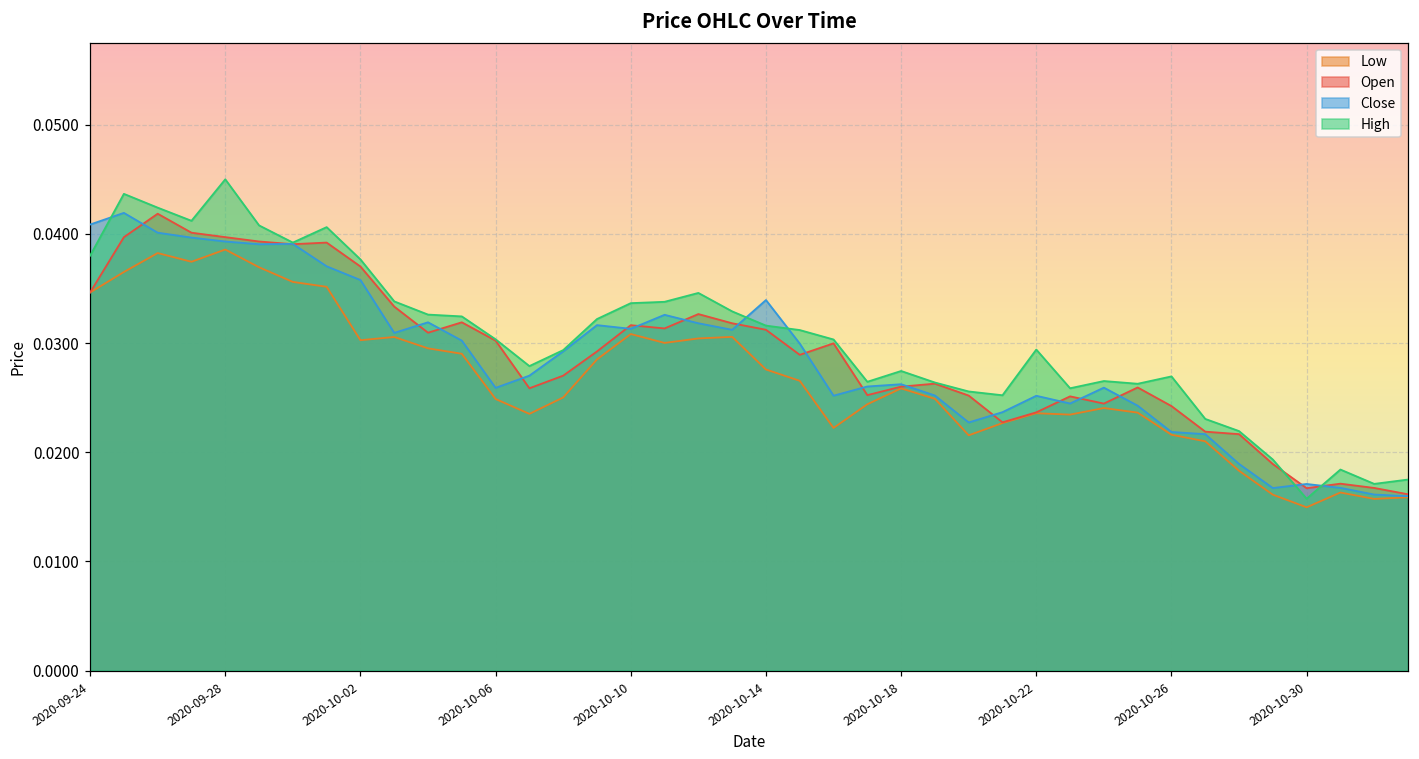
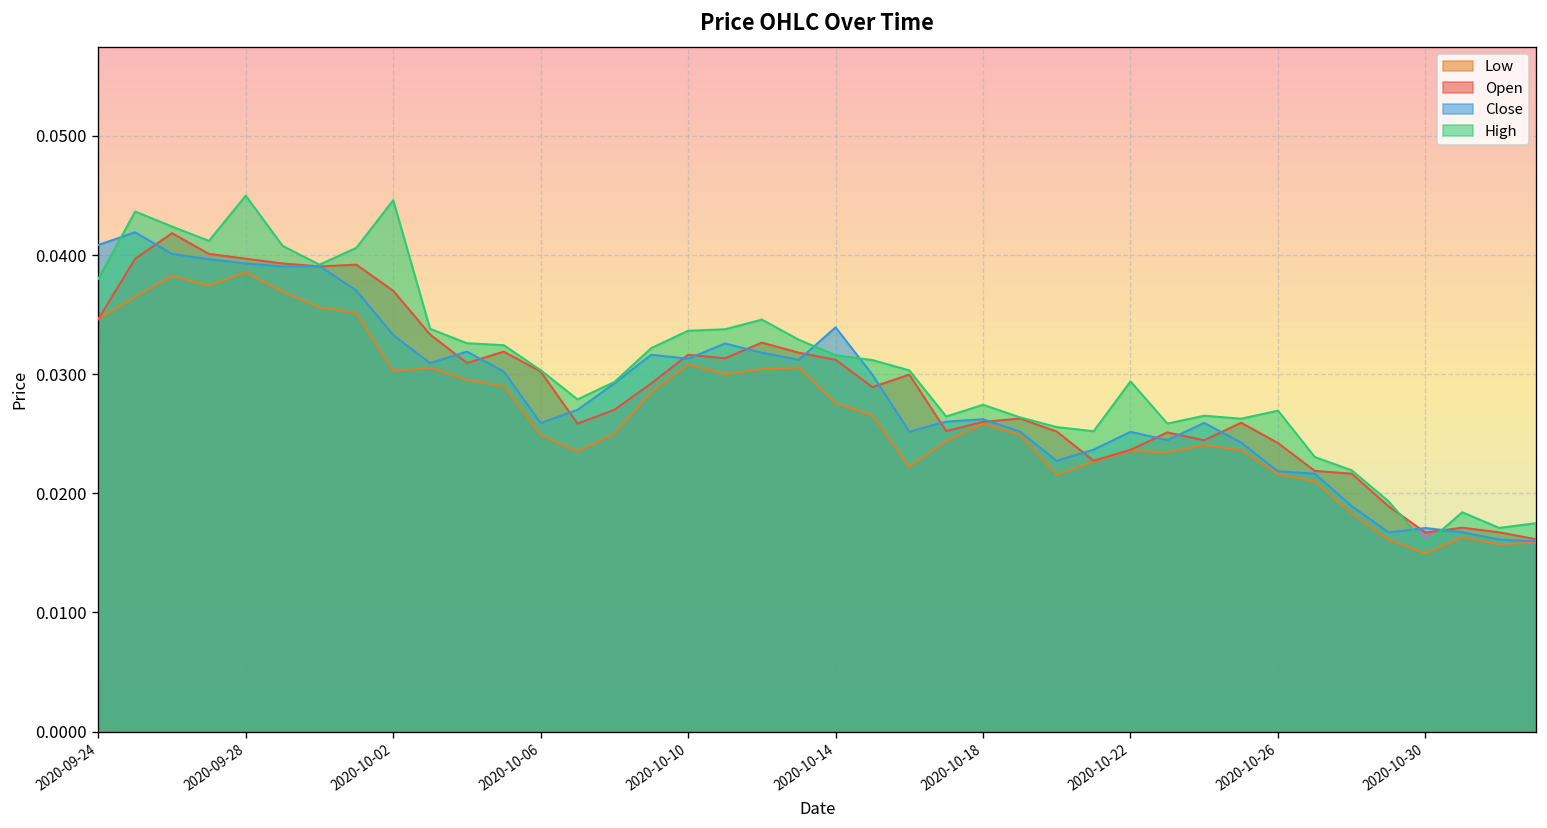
Close, 2020-10-02: 0.036 -> 0.033
High, 2020-10-02: 0.038 -> 0.045
